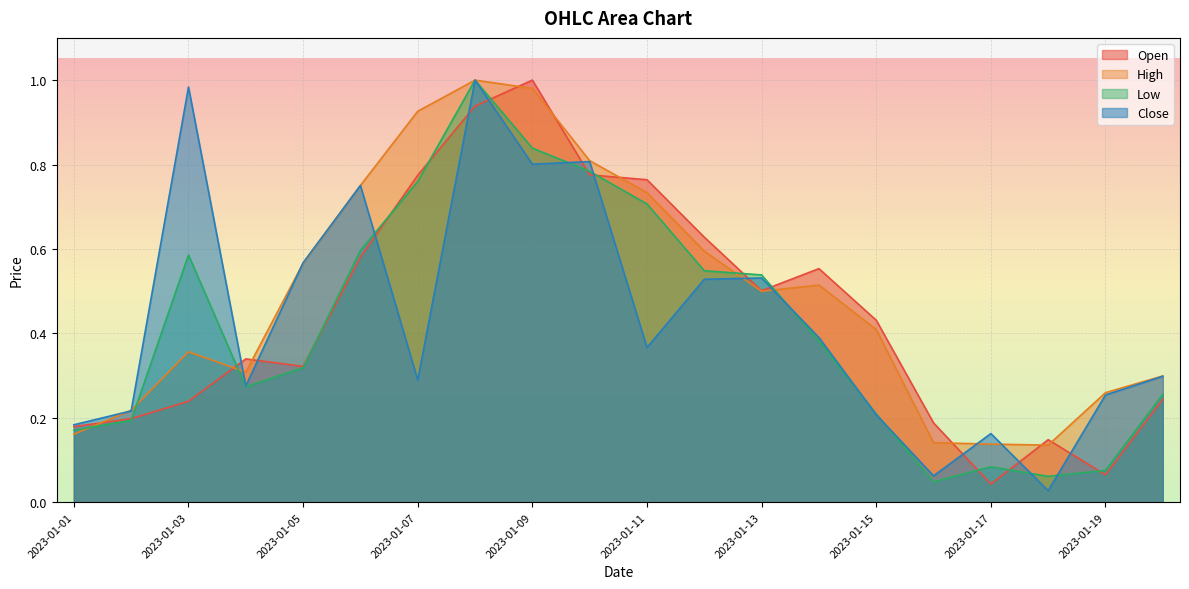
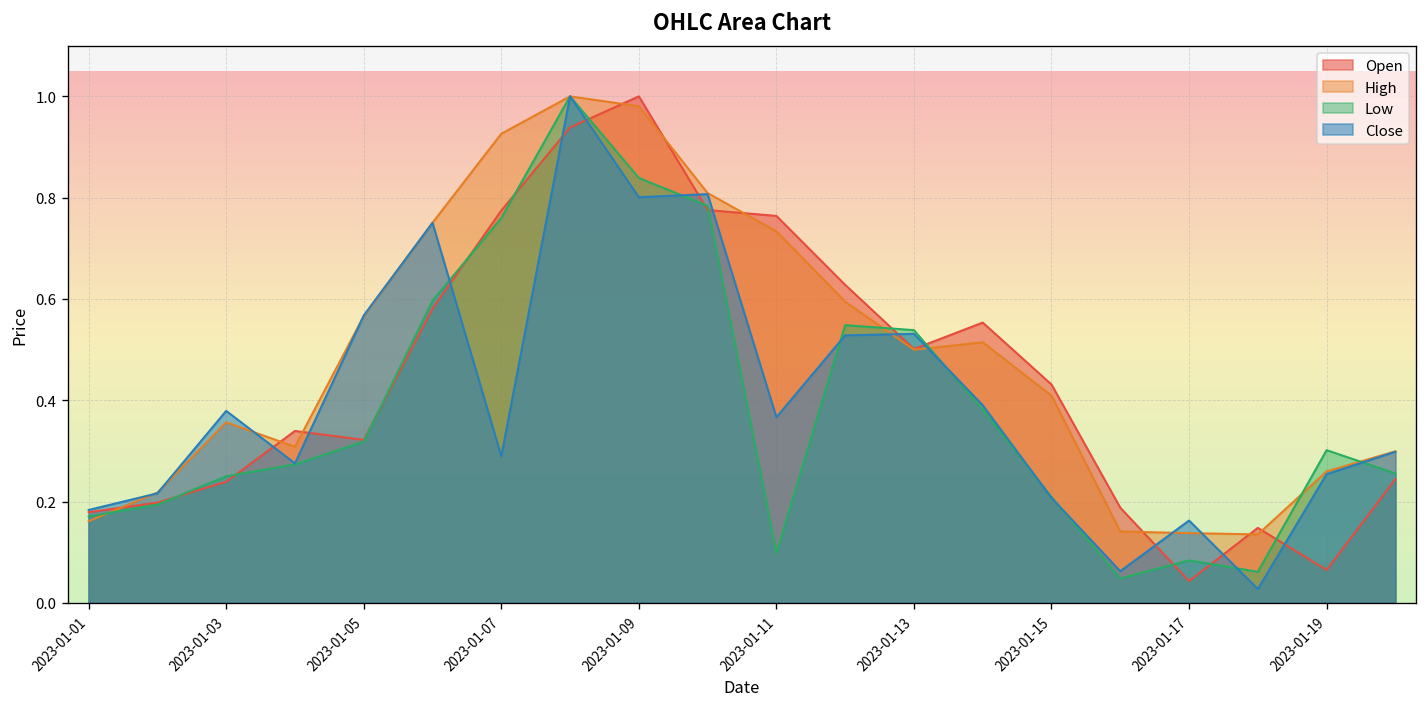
Low, 2023-01-03: 0.59 -> 0.25
Close, 2023-01-03: 0.98 -> 0.38
Low, 2023-01-11: 0.71 -> 0.10
Low, 2023-01-19: 0.08 -> 0.30
